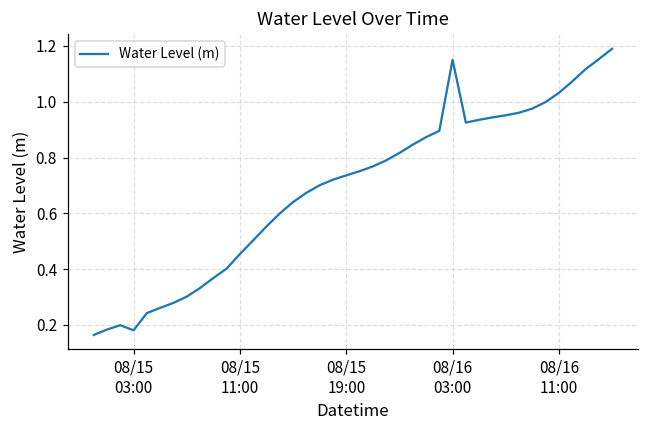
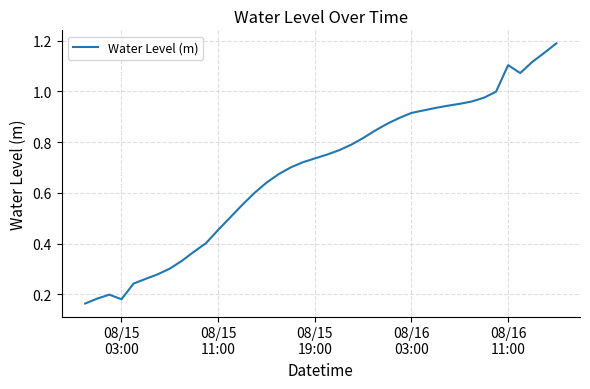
08/16 03:00: 1.15 -> 0.92
08/16 11:00: 1.03 -> 1.10
